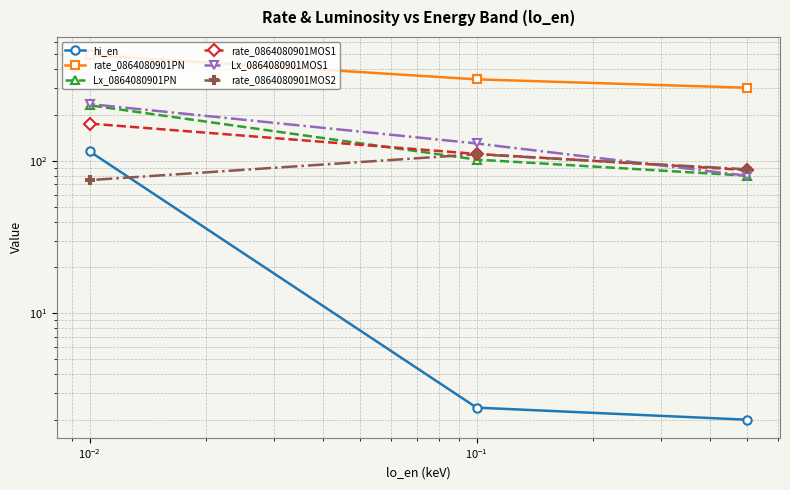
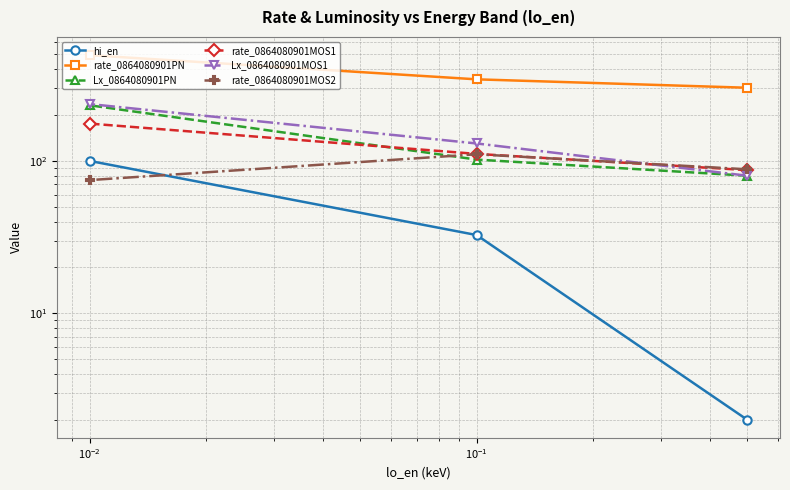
hi_en, 10^-2: 120 -> 100
hi_en, 10^-1: 2.4 -> 33
